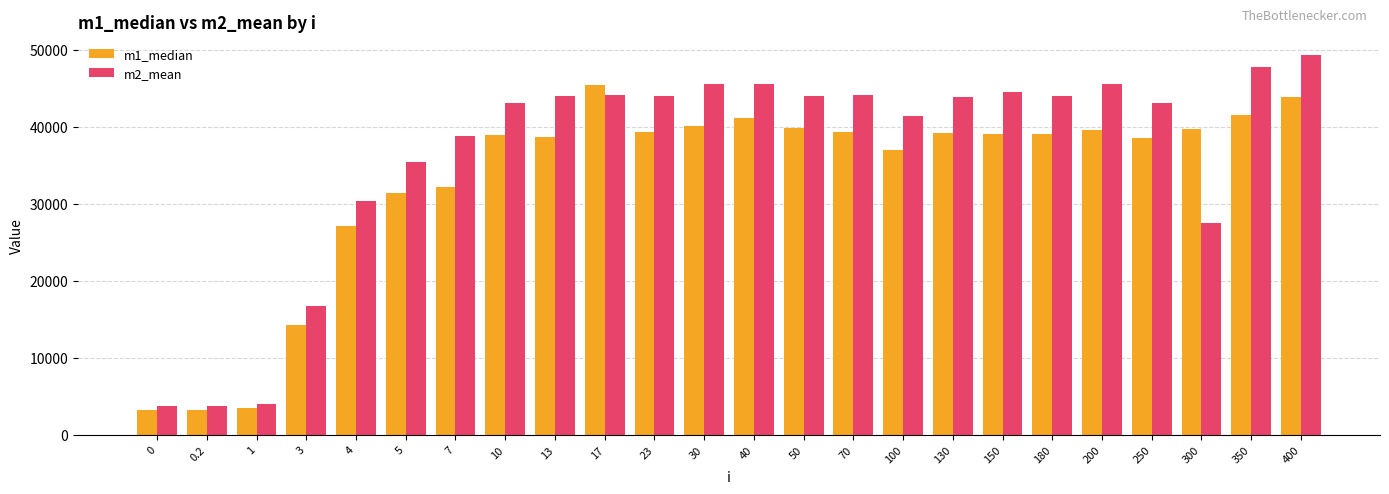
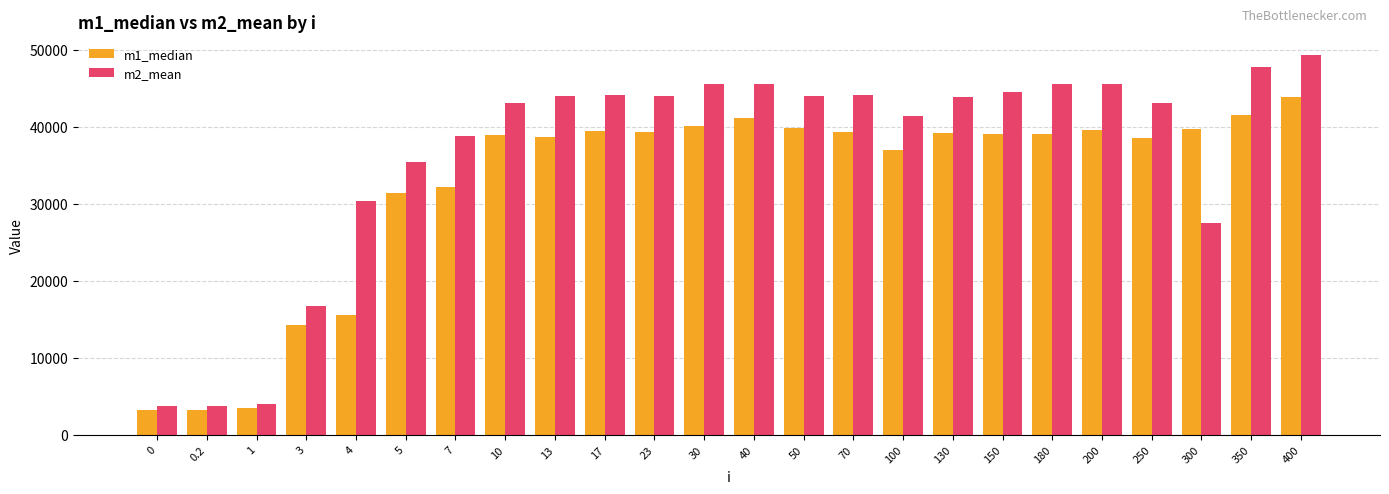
m1_median, 4: 27000 -> 16000
m1_median, 17: 45000 -> 39000
m2_mean, 180: 44000 -> 46000
